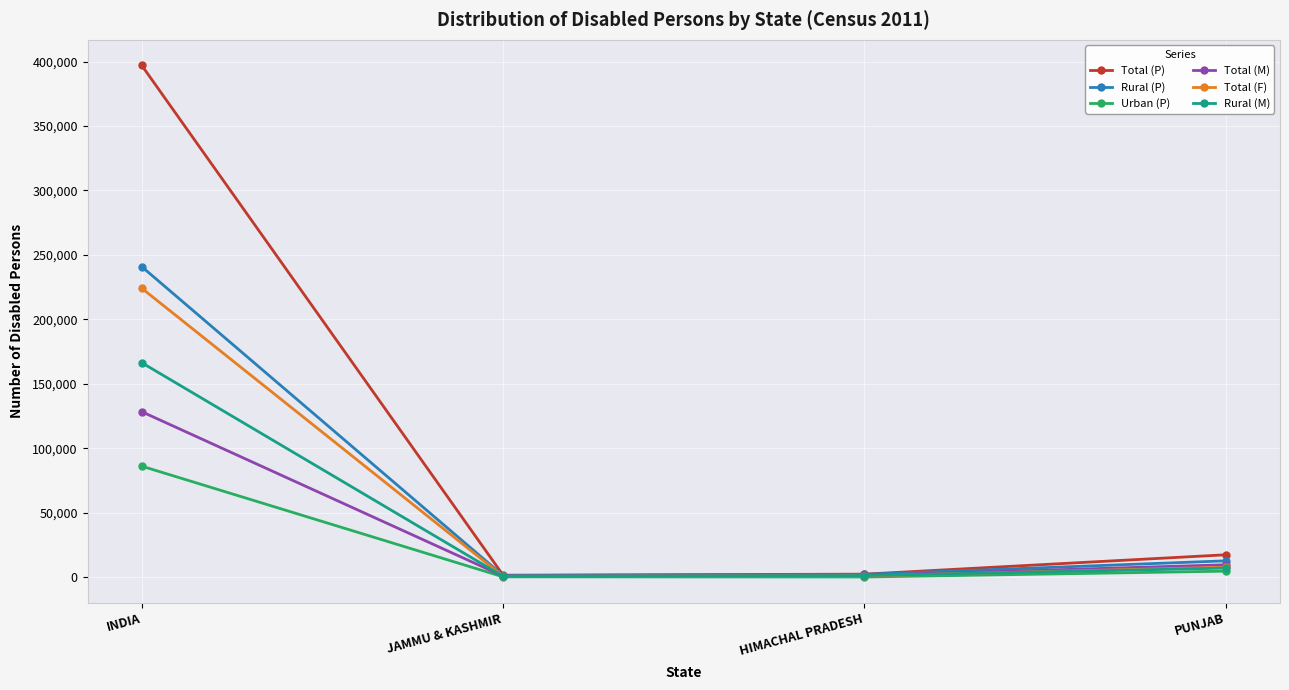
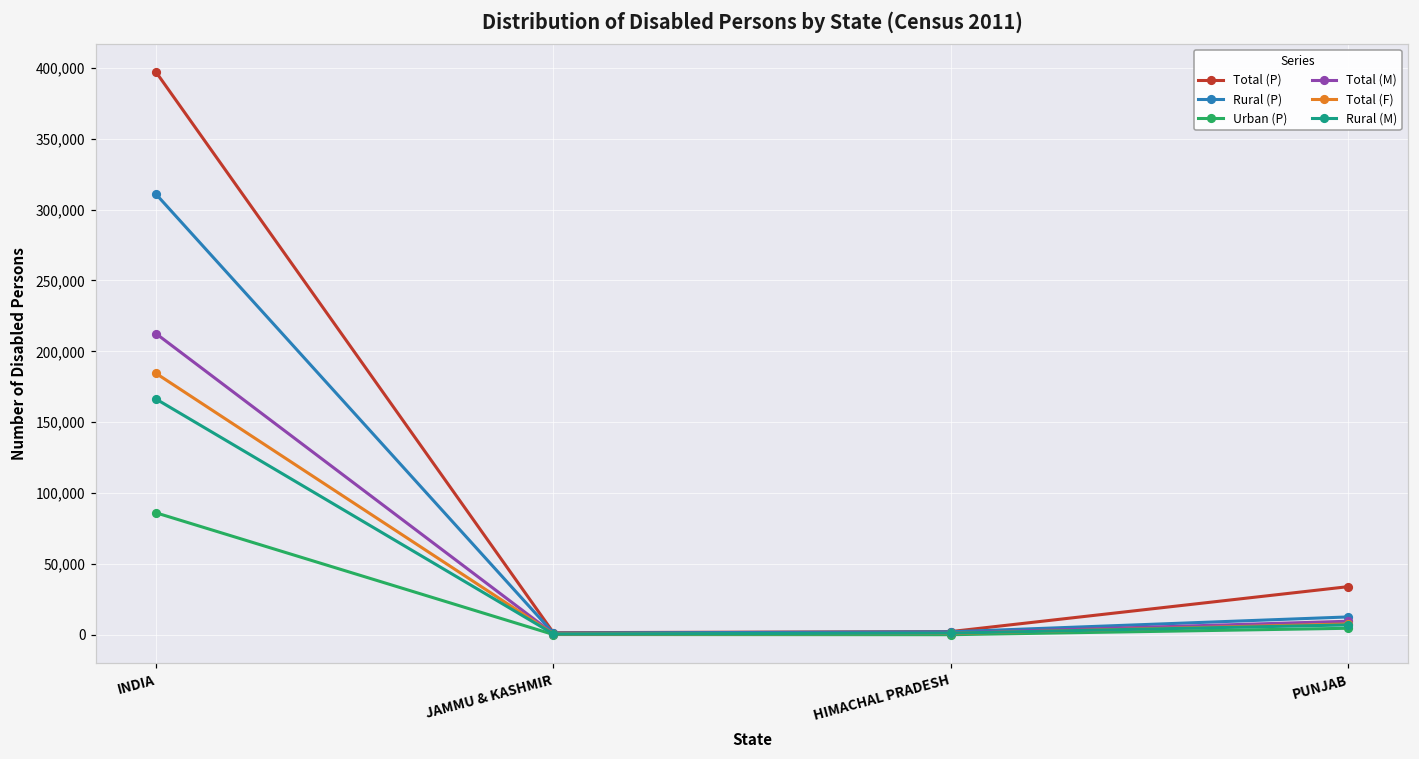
Rural (P), INDIA: 241,000 -> 311,000
Total (M), INDIA: 128,000 -> 213,000
Total (F), INDIA: 224,000 -> 184,000
Total (P), PUNJAB: 17,000 -> 34,000
